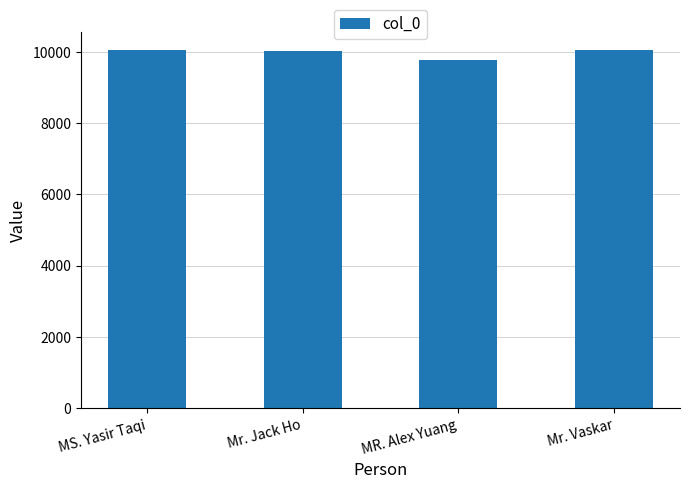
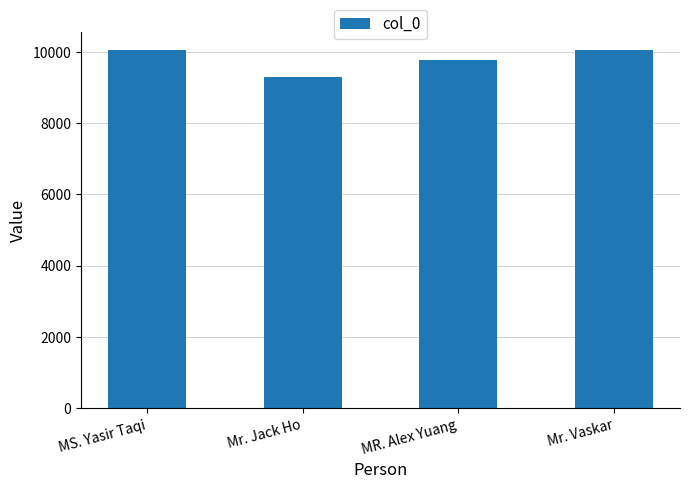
Mr. Jack Ho: 10000 -> 9300
